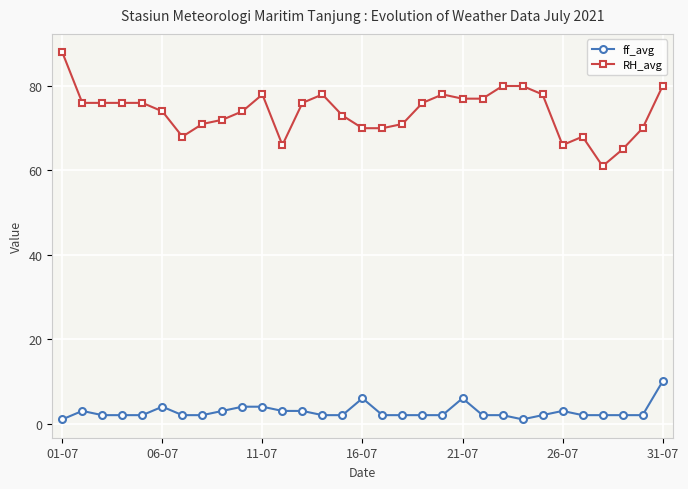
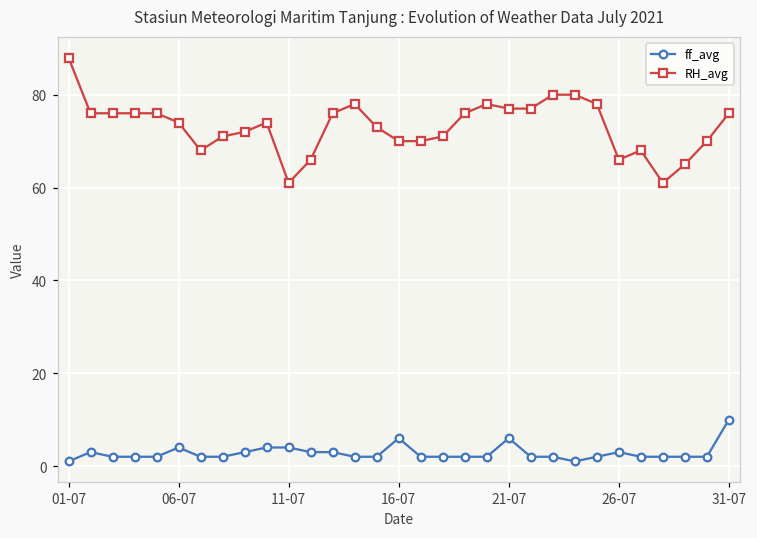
RH_avg, 11-07: 78 -> 61
RH_avg, 31-07: 80 -> 76
